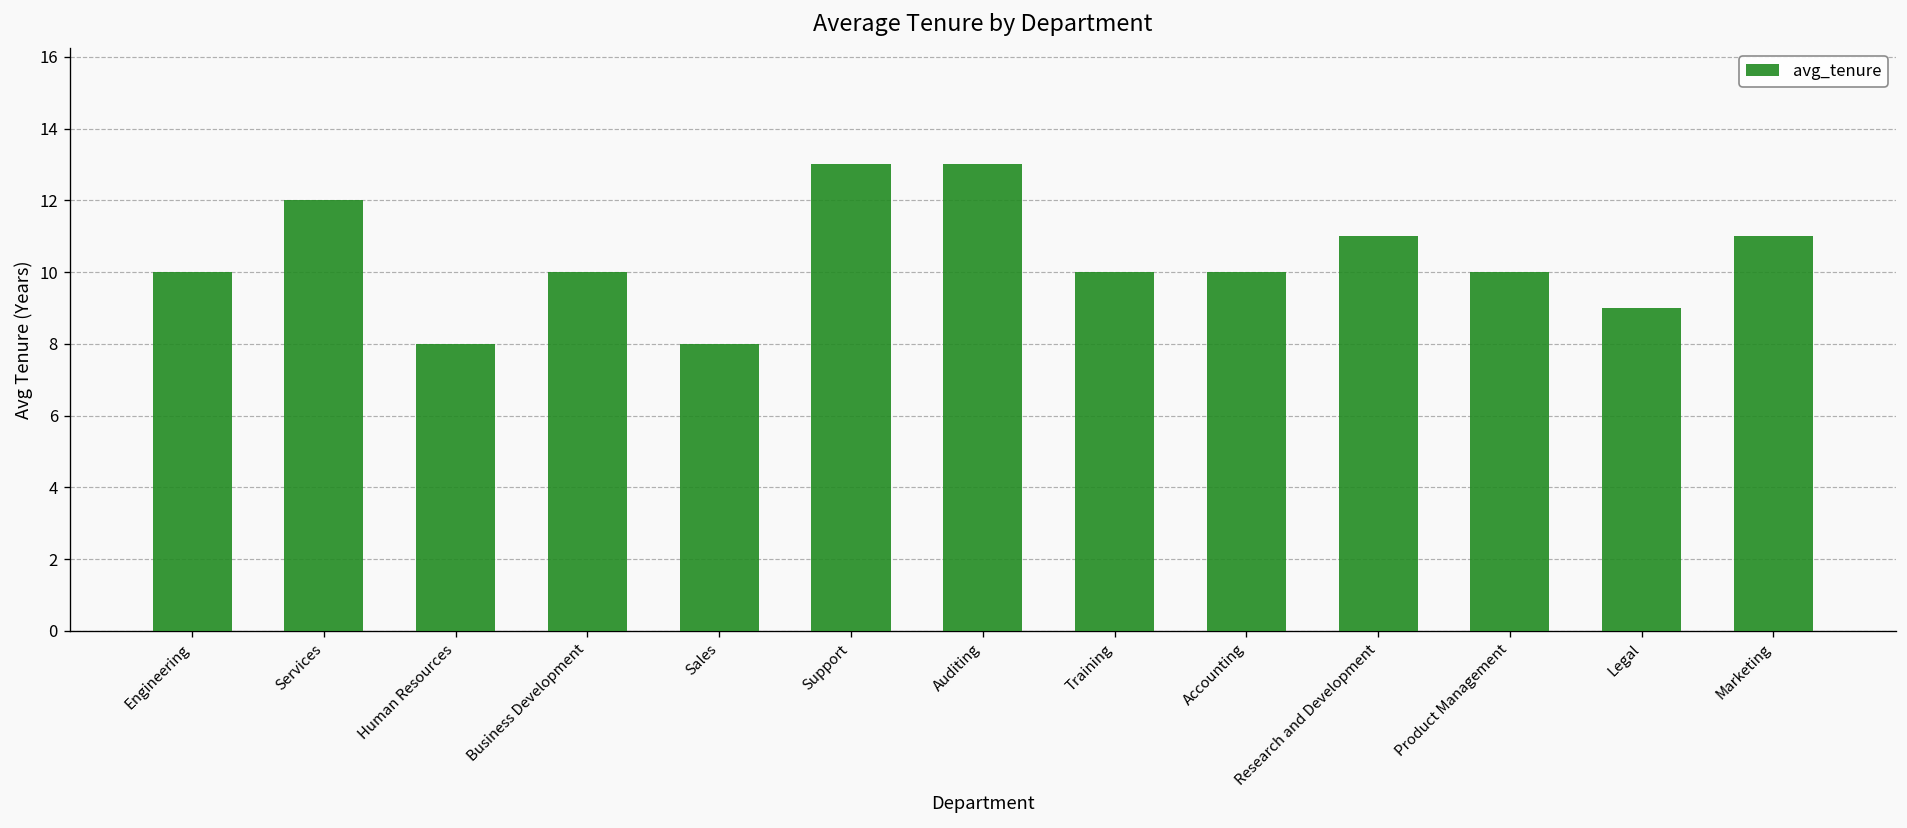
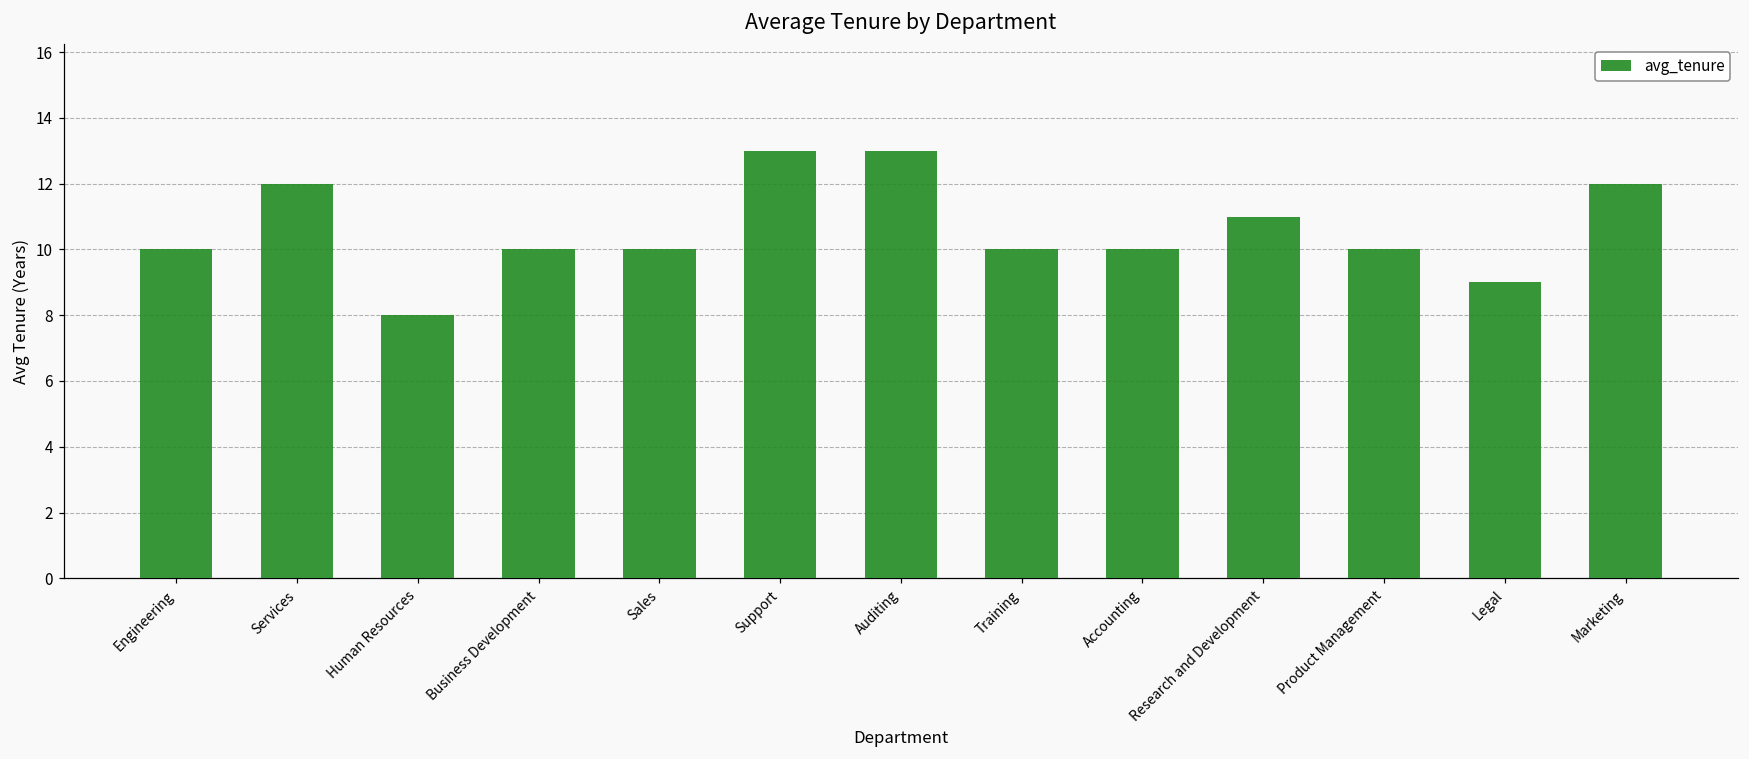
Sales: 8 -> 10
Marketing: 11 -> 12
